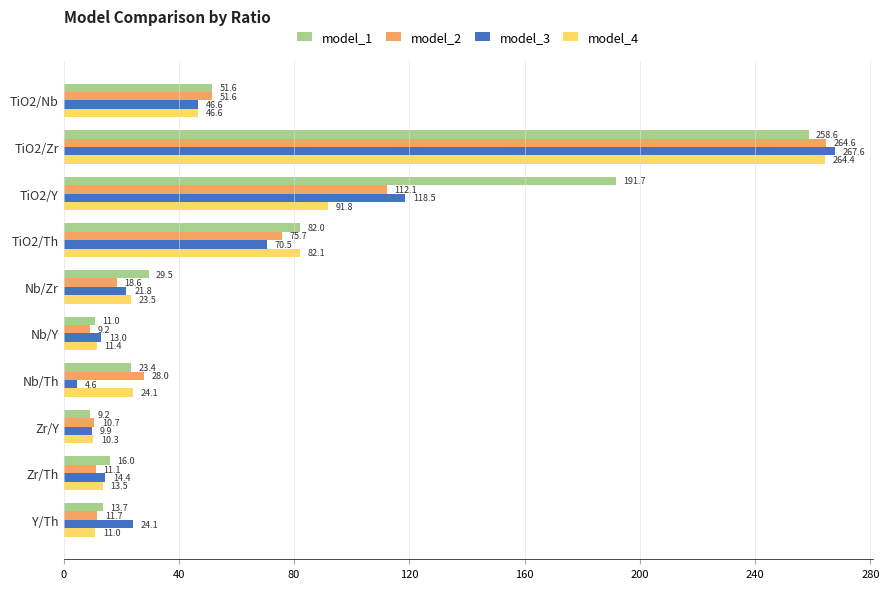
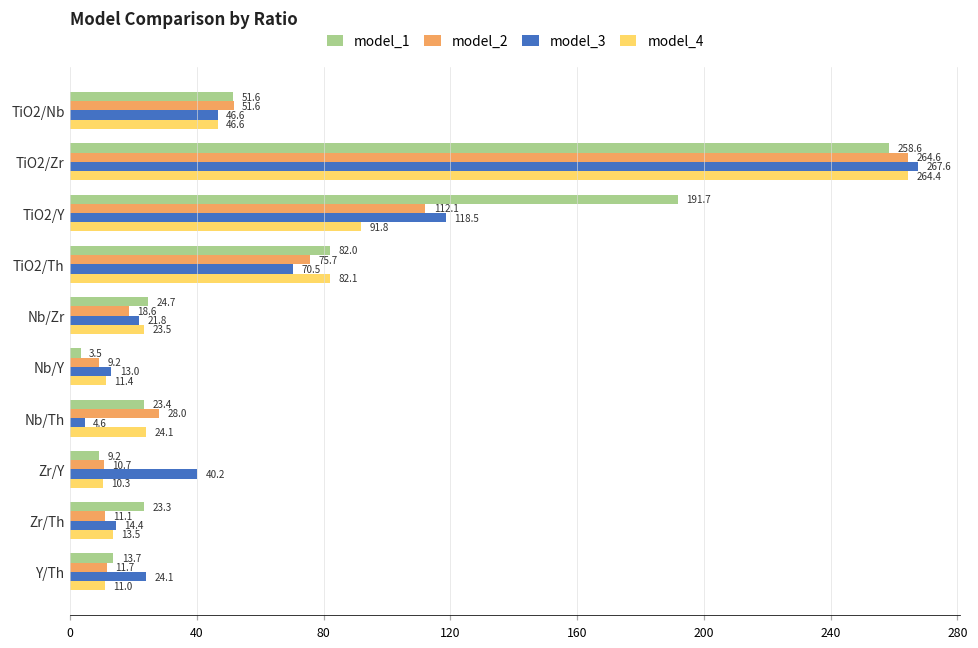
model_1, Nb/Zr: 29.5 -> 24.7
model_1, Nb/Y: 11.0 -> 3.5
model_3, Zr/Y: 9.9 -> 40.2
model_1, Zr/Th: 16.0 -> 23.3
